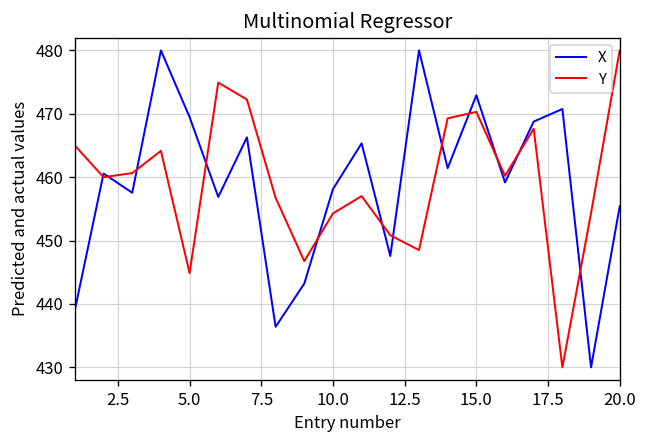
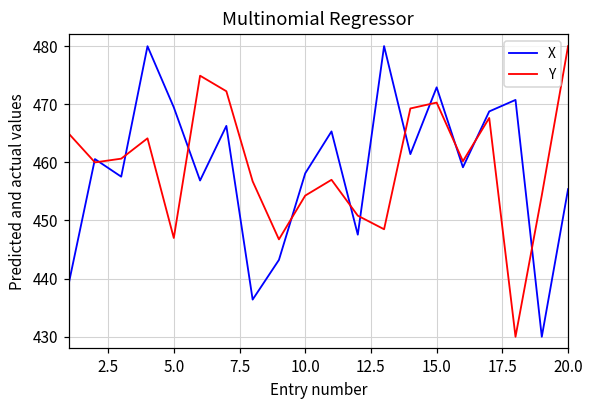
Y, 5.0: 445 -> 447
